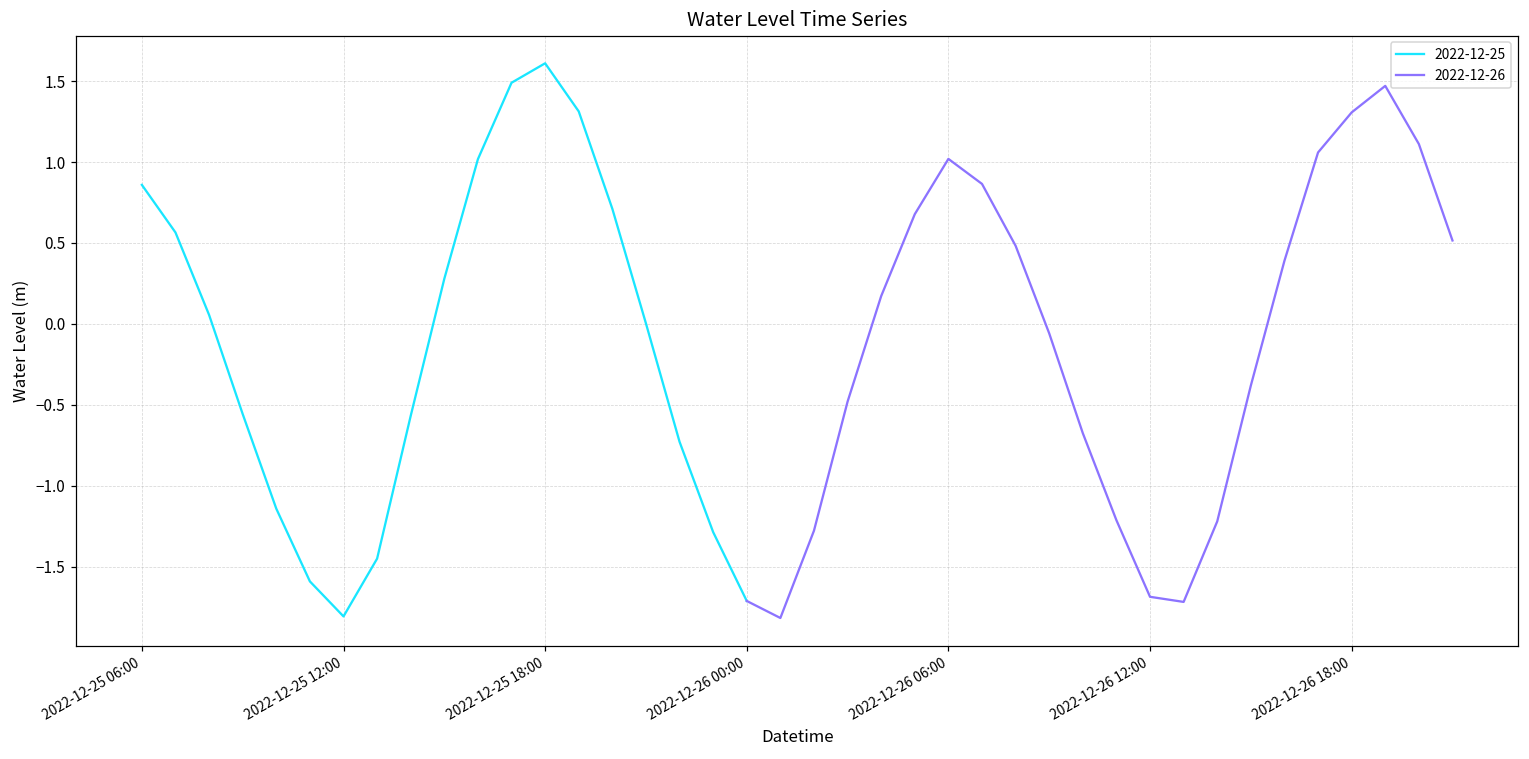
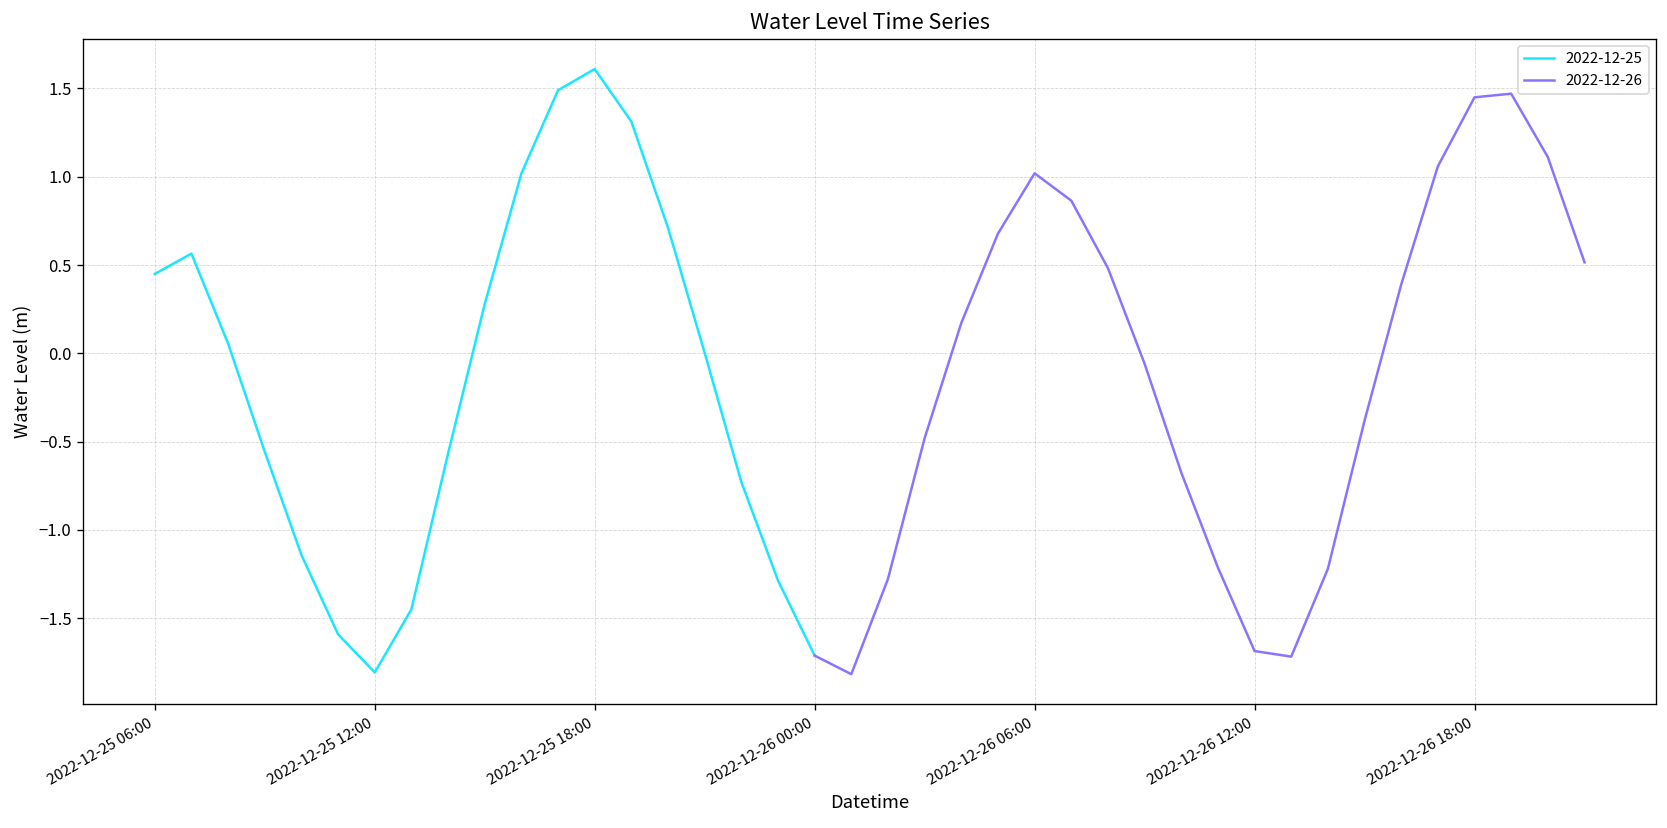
2022-12-25, 2022-12-25 06:00: 0.86 -> 0.45
2022-12-26, 2022-12-26 18:00: 1.31 -> 1.45
